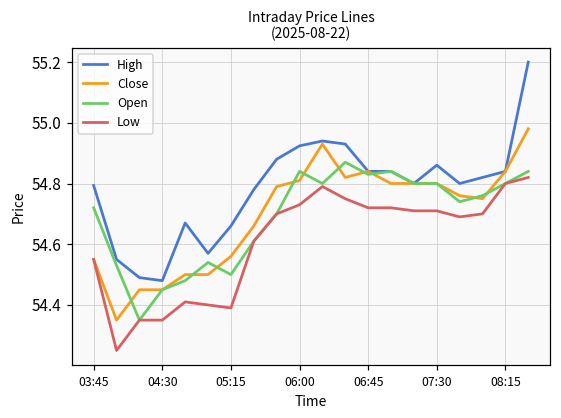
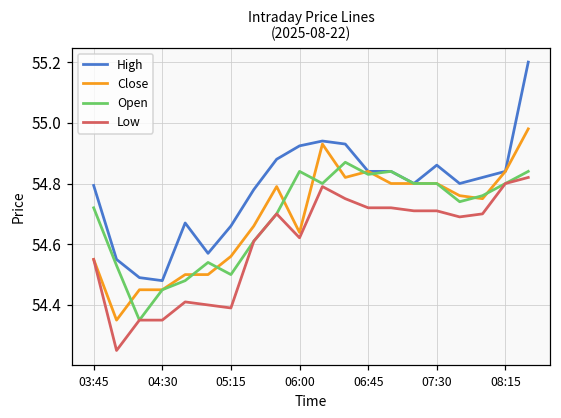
Close, 06:00: 54.81 -> 54.64
Low, 06:00: 54.73 -> 54.62
